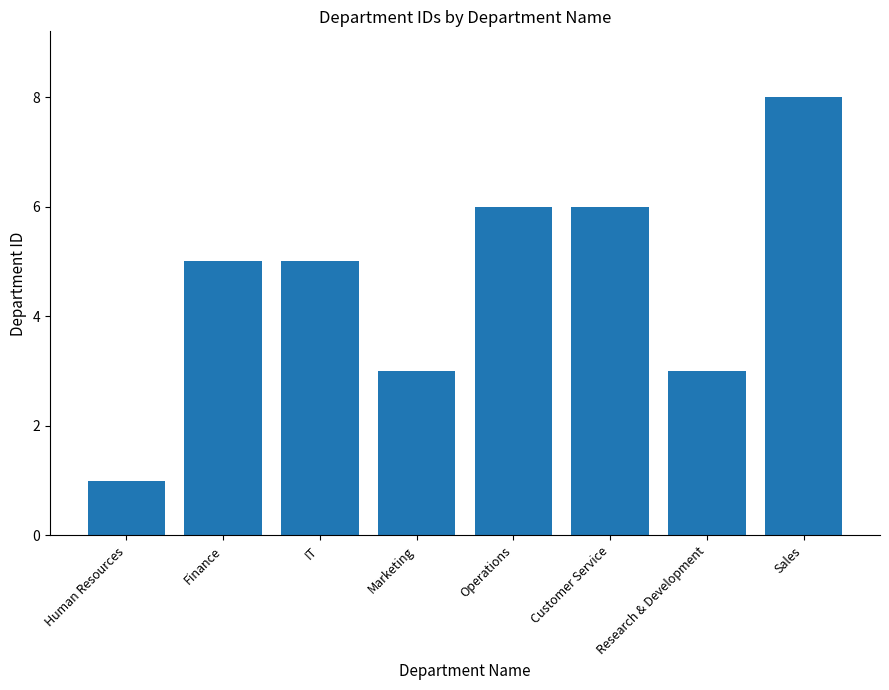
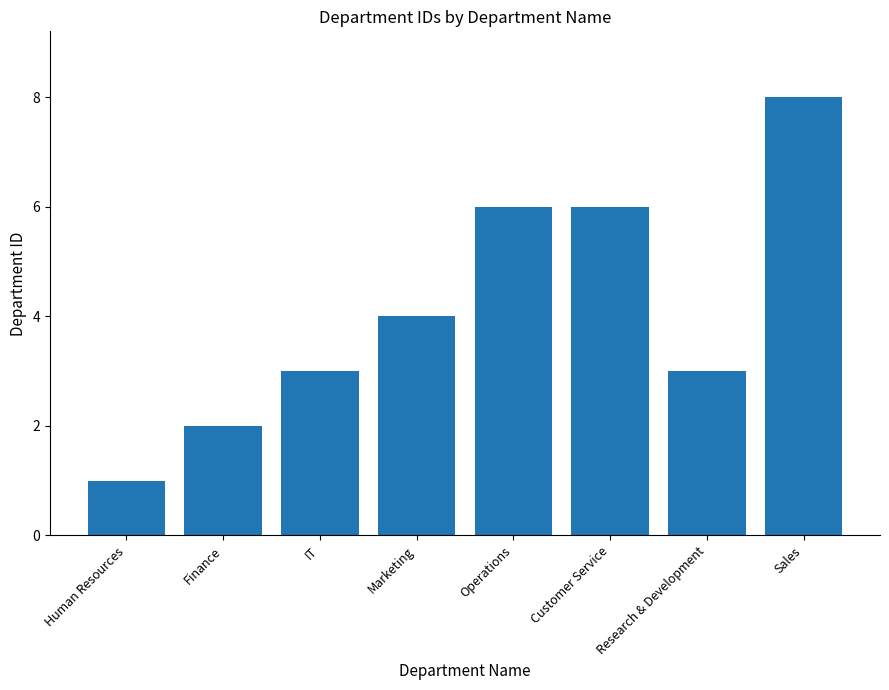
Finance: 5 -> 2
IT: 5 -> 3
Marketing: 3 -> 4
